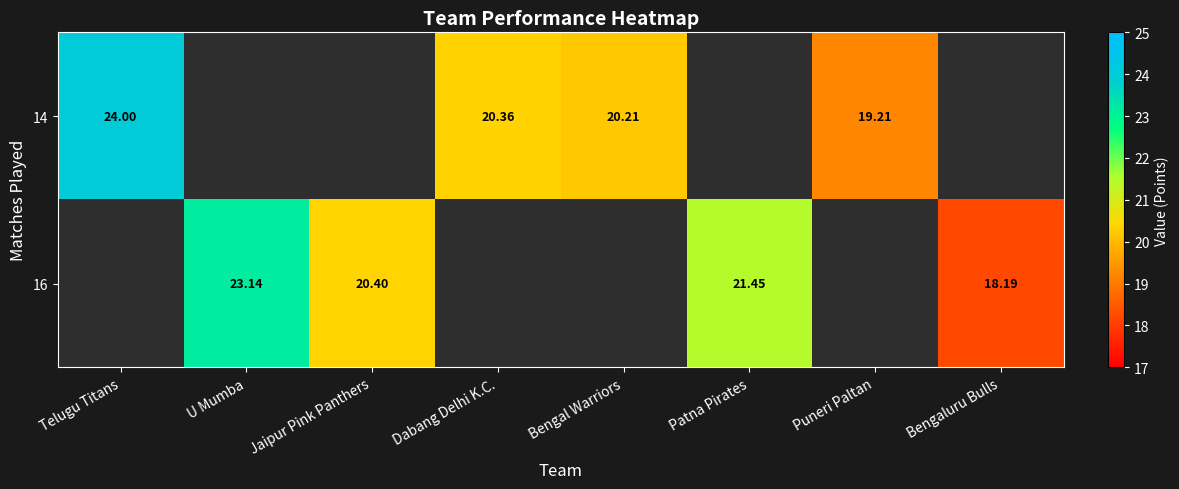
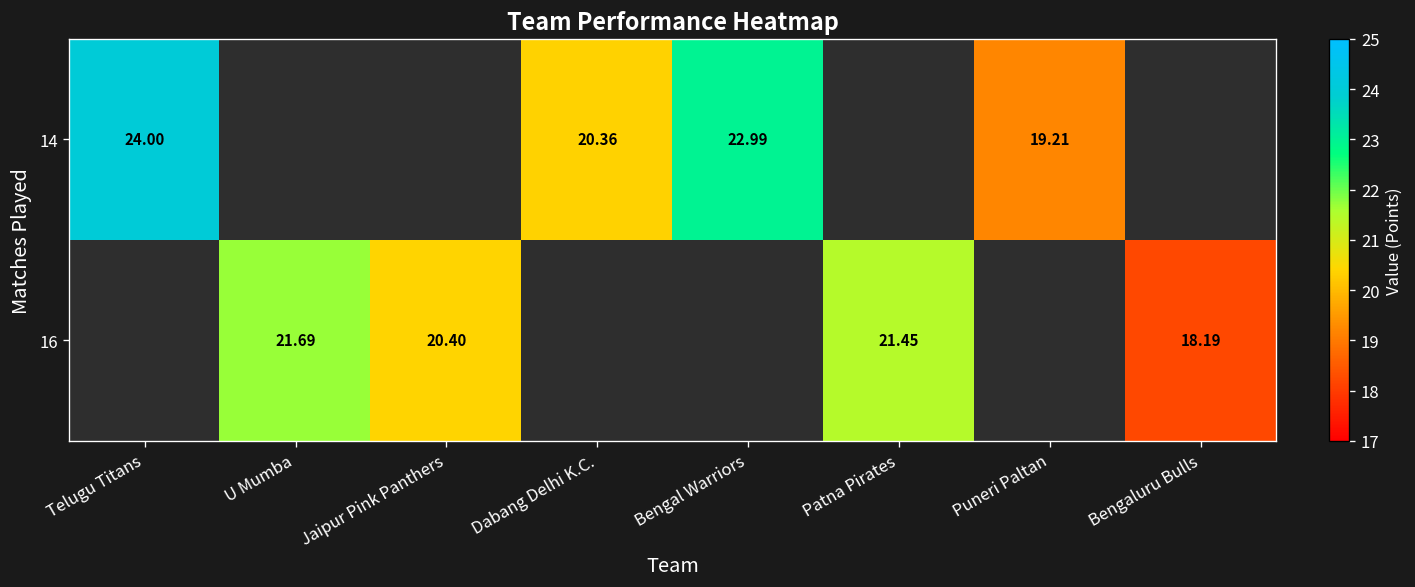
14, Bengal Warriors: 20.21 -> 22.99
16, U Mumba: 23.14 -> 21.69
